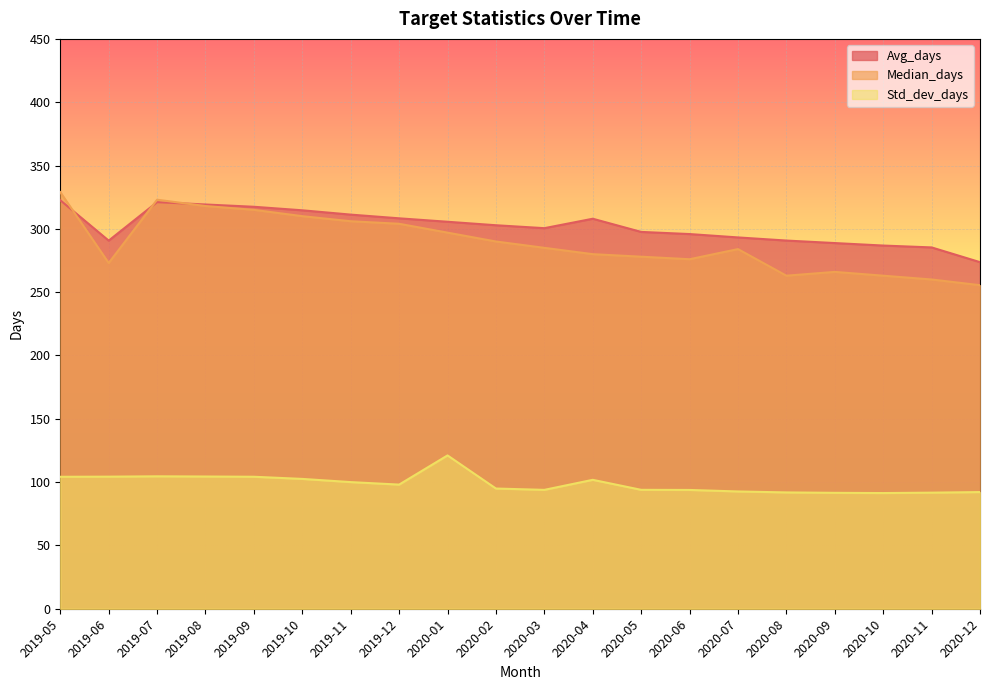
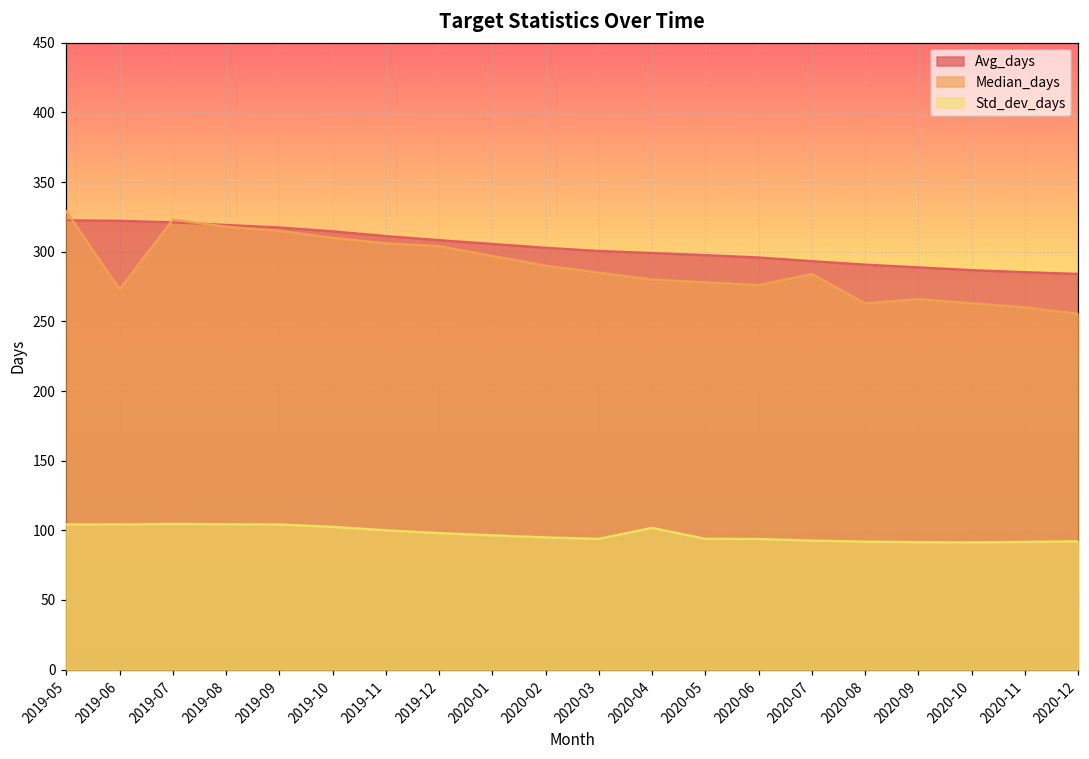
Avg_days, 2019-06: 291 -> 322
Std_dev_days, 2020-01: 121 -> 96
Avg_days, 2020-04: 308 -> 299
Avg_days, 2020-12: 274 -> 284
